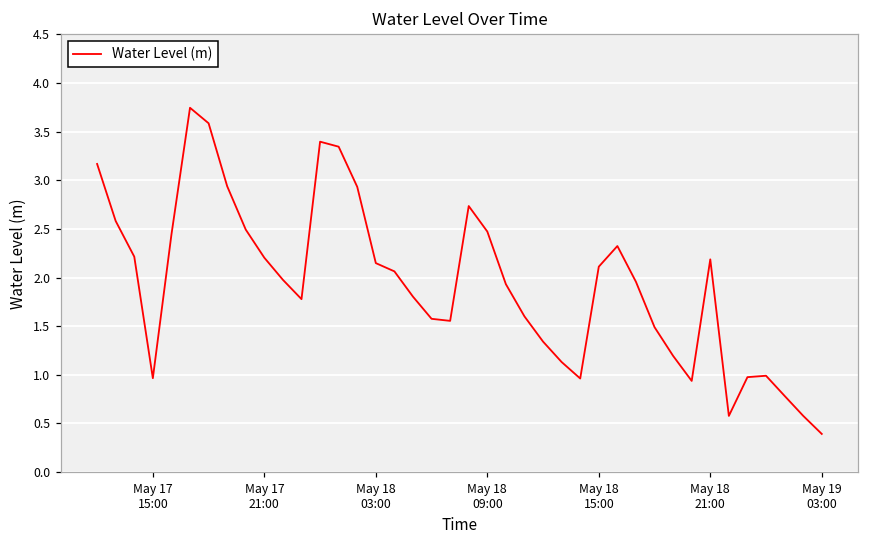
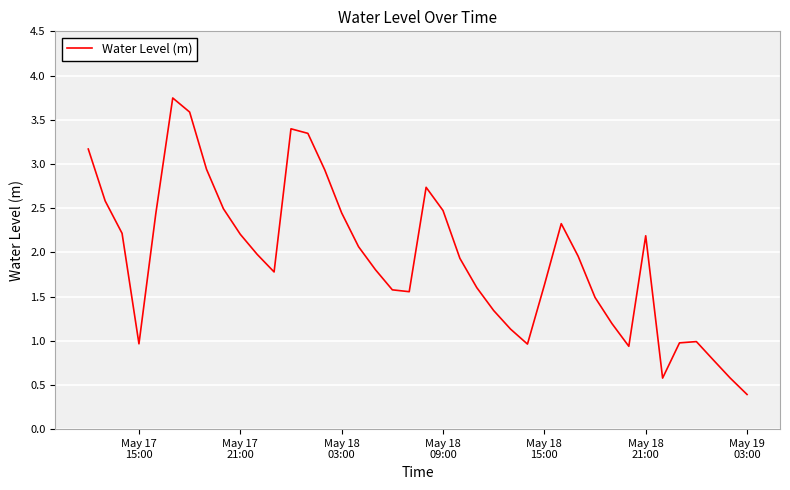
May 18 03:00: 2.1 -> 2.4
May 18 15:00: 2.1 -> 1.6
